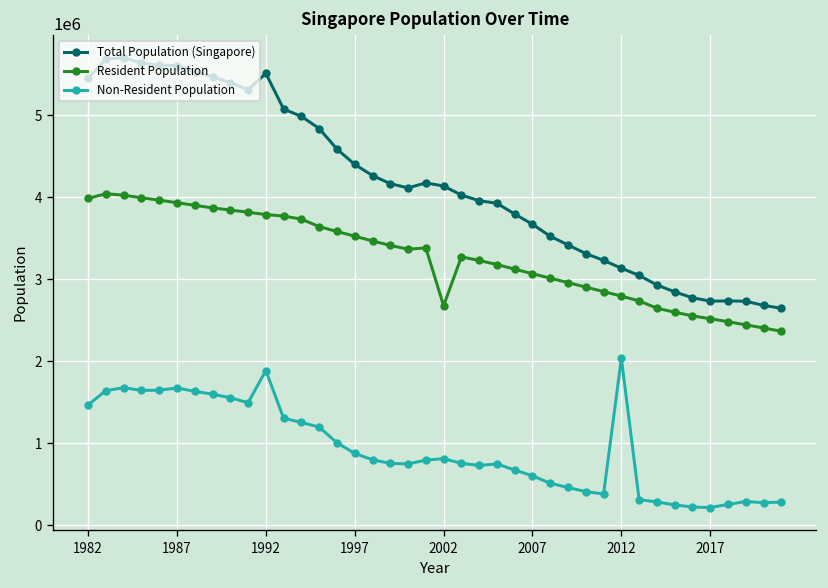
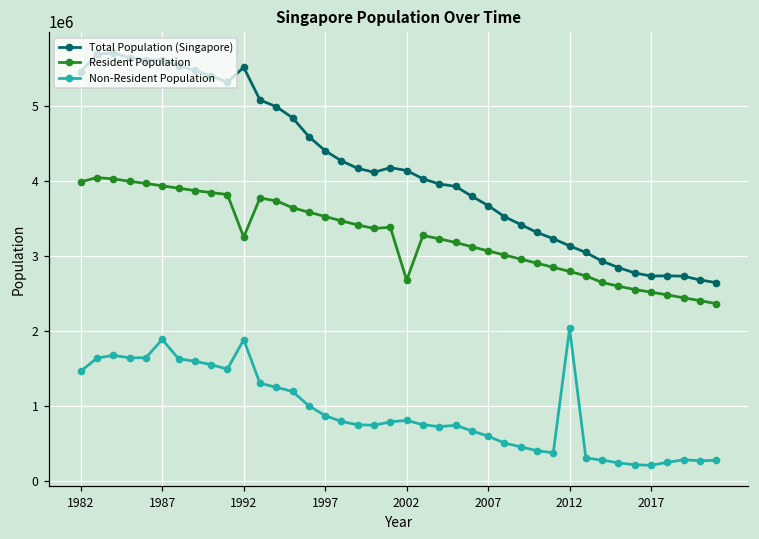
Non-Resident Population, 1987: 1700000 -> 1900000
Resident Population, 1992: 3800000 -> 3300000
